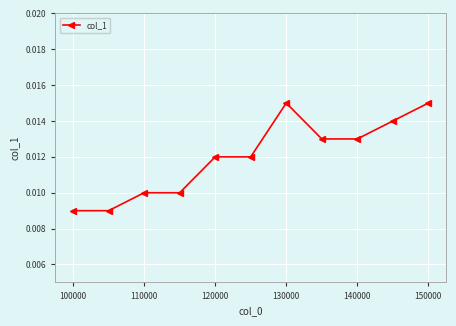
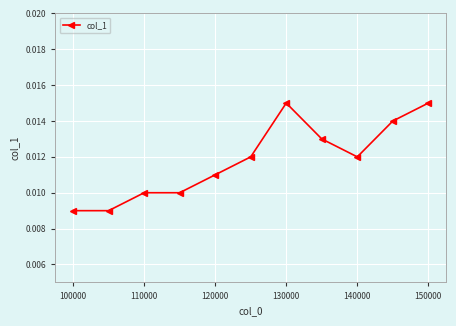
120000: 0.012 -> 0.011
140000: 0.013 -> 0.012
